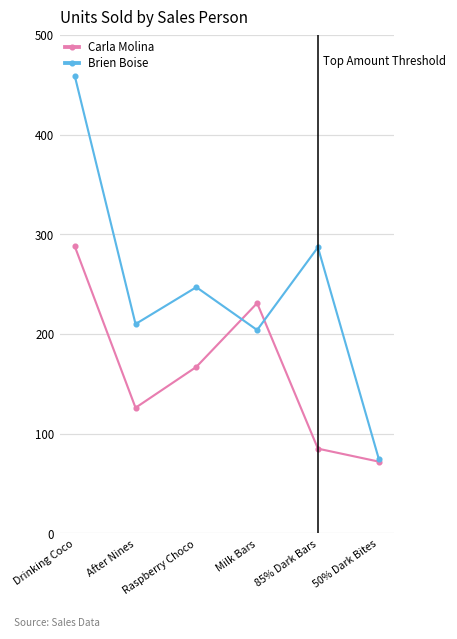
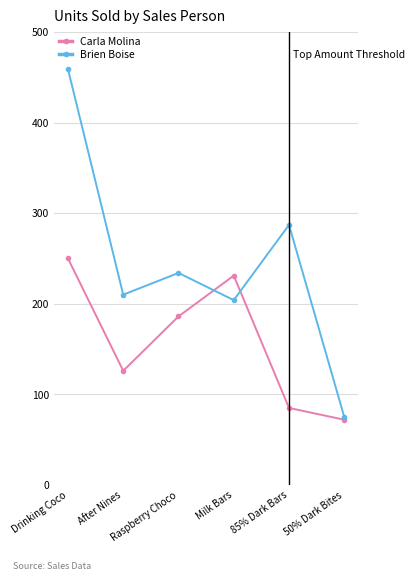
Carla Molina, Drinking Coco: 290 -> 250
Carla Molina, Raspberry Choco: 170 -> 190
Brien Boise, Raspberry Choco: 250 -> 230
